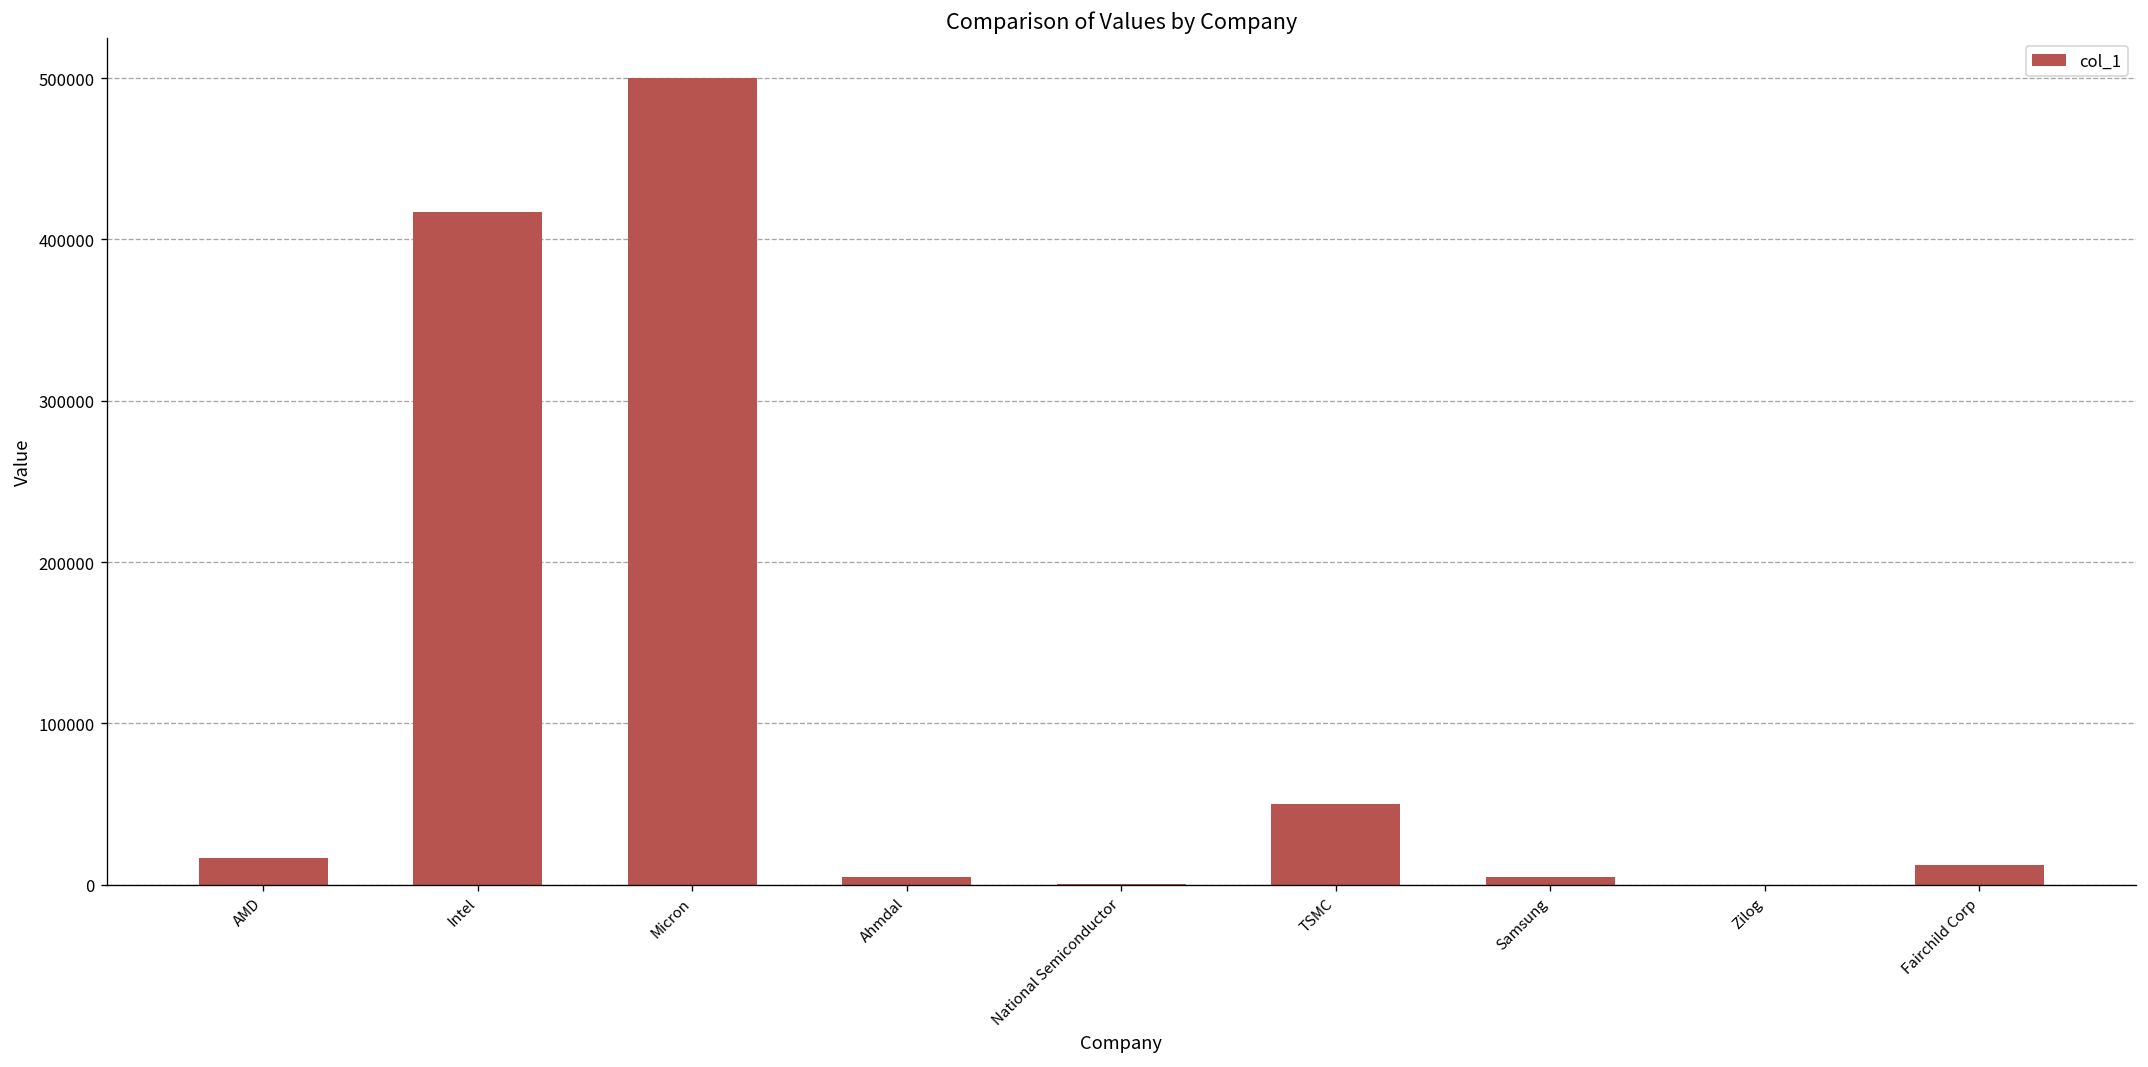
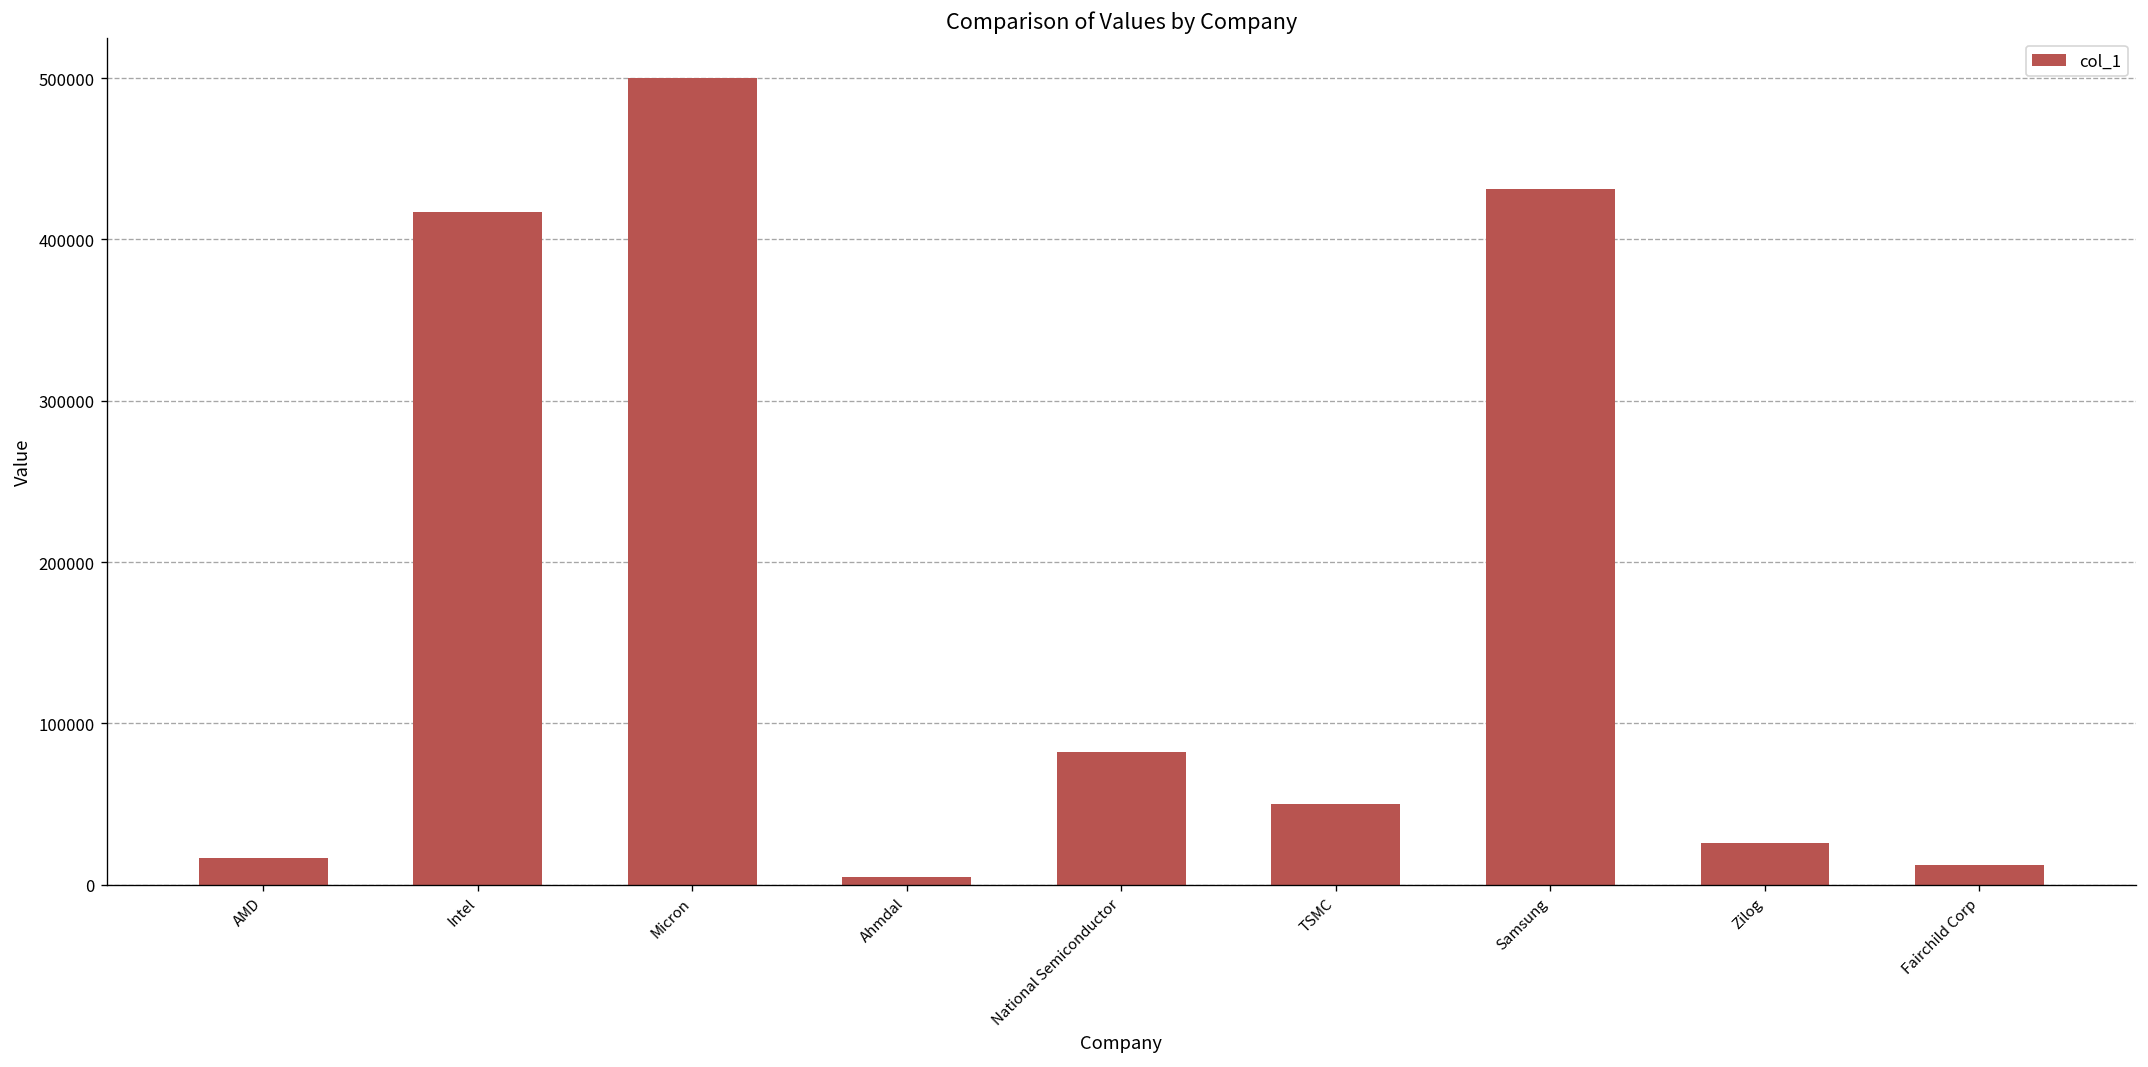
National Semiconductor: 0 -> 82000
Samsung: 5000 -> 431000
Zilog: 0 -> 26000
